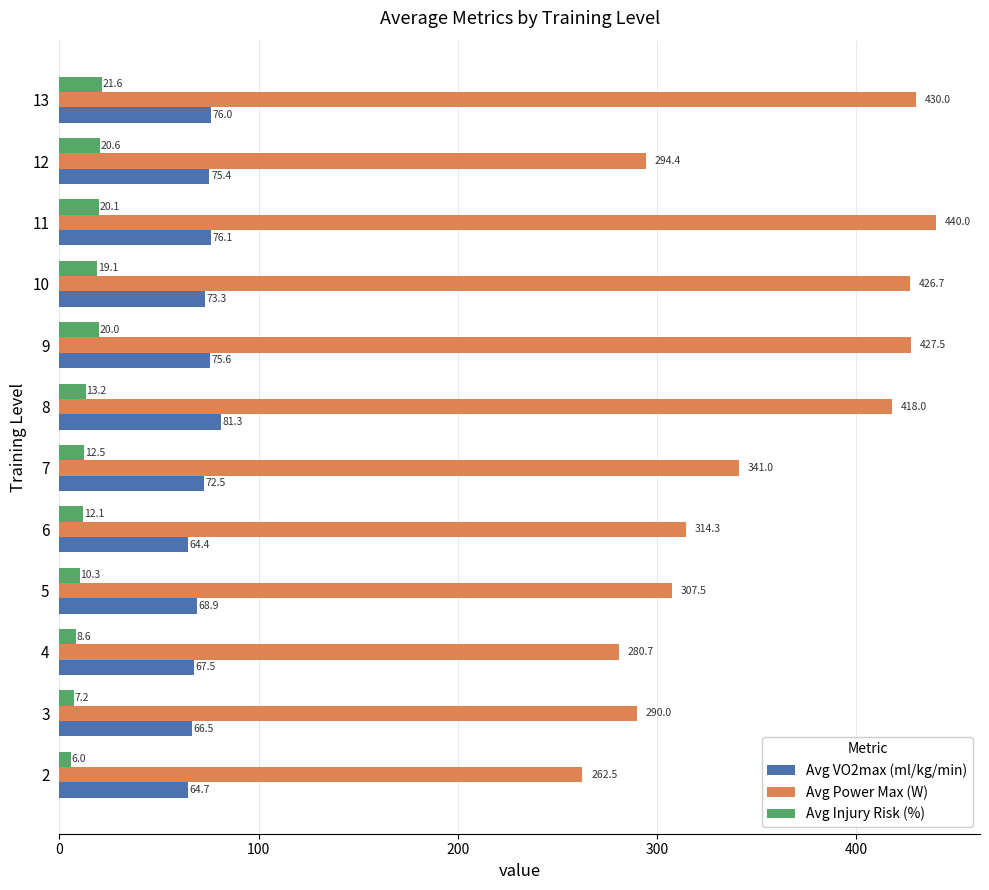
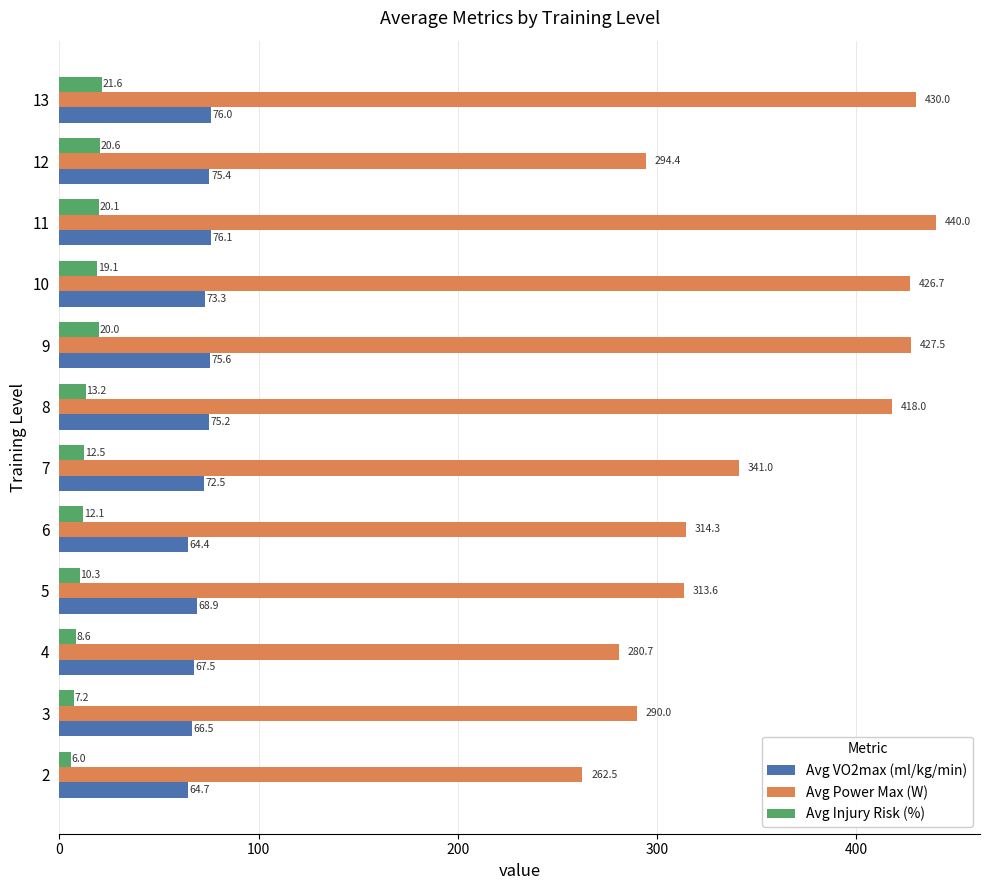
Avg VO2max (ml/kg/min), 8: 81.3 -> 75.2
Avg Power Max (W), 5: 307.5 -> 313.6
